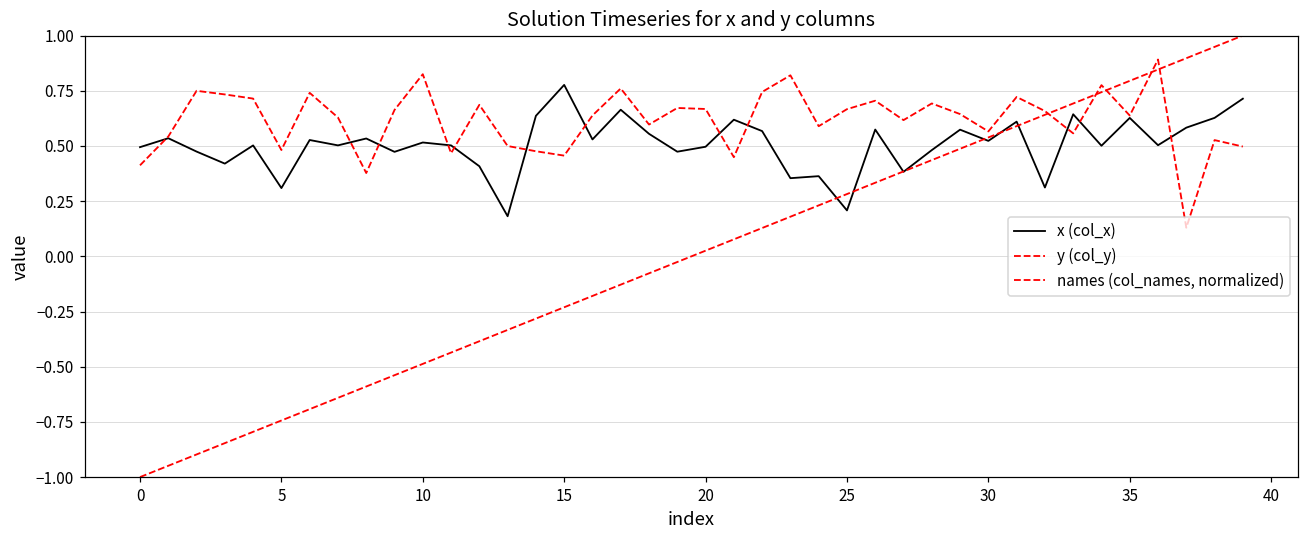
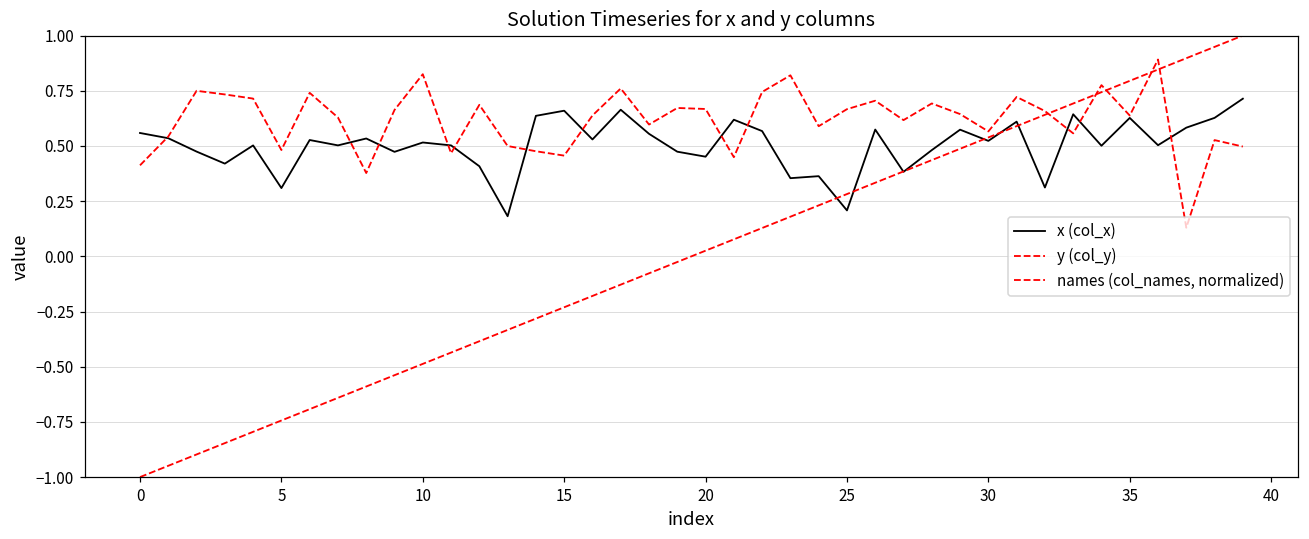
x (col_x), 0: 0.49 -> 0.56
x (col_x), 15: 0.78 -> 0.66
x (col_x), 20: 0.50 -> 0.45
